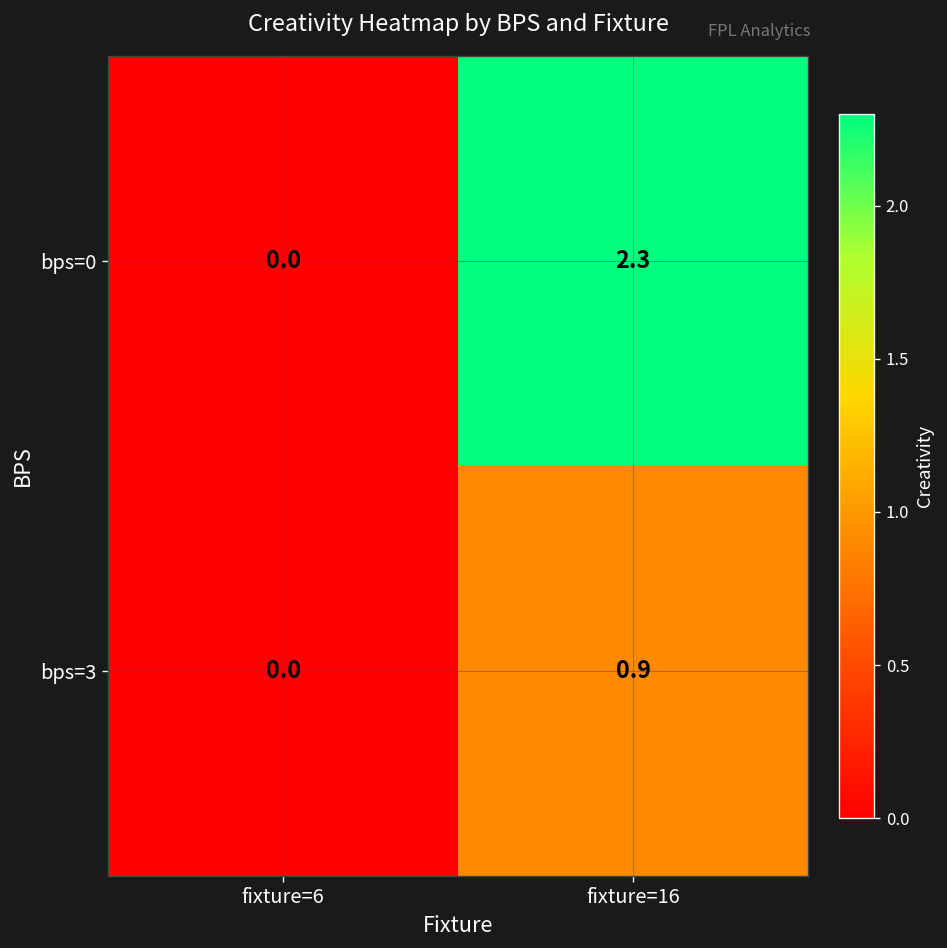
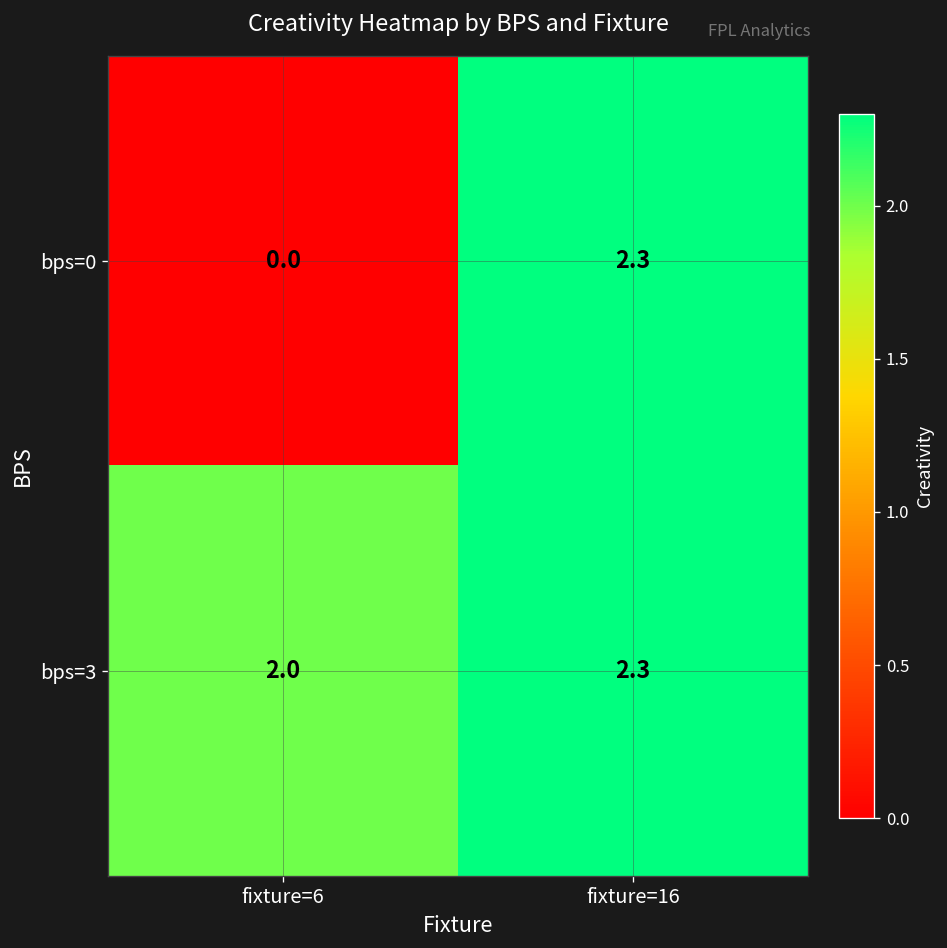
bps=3, fixture=6: 0.0 -> 2.0
bps=3, fixture=16: 0.9 -> 2.3
